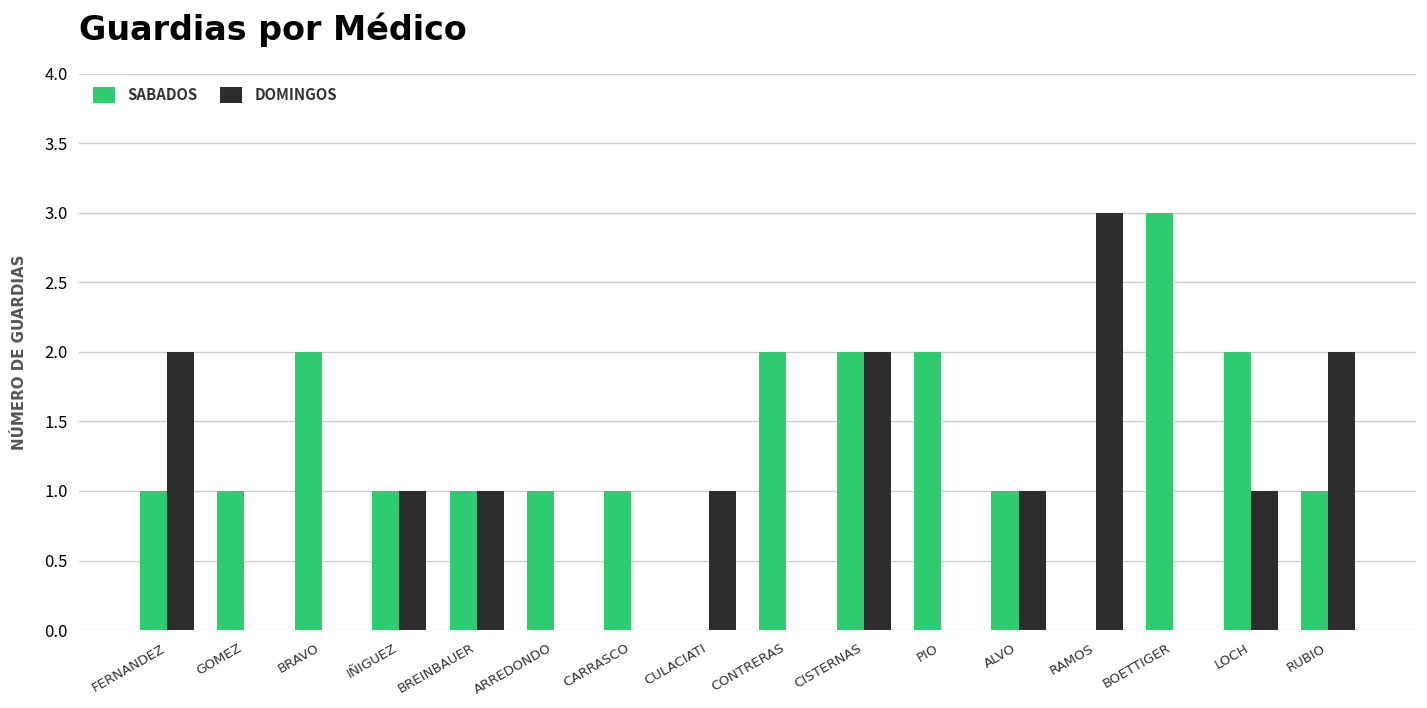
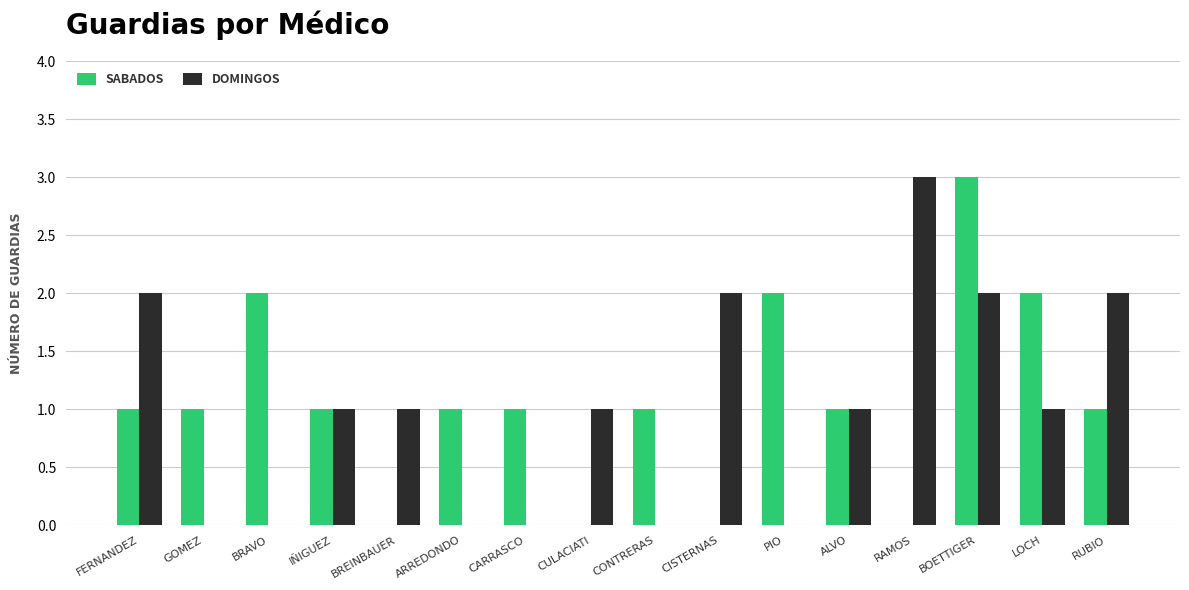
SABADOS, BREINBAUER: 1 -> 0
SABADOS, CONTRERAS: 2 -> 1
SABADOS, CISTERNAS: 2 -> 0
DOMINGOS, BOETTIGER: 0 -> 2
